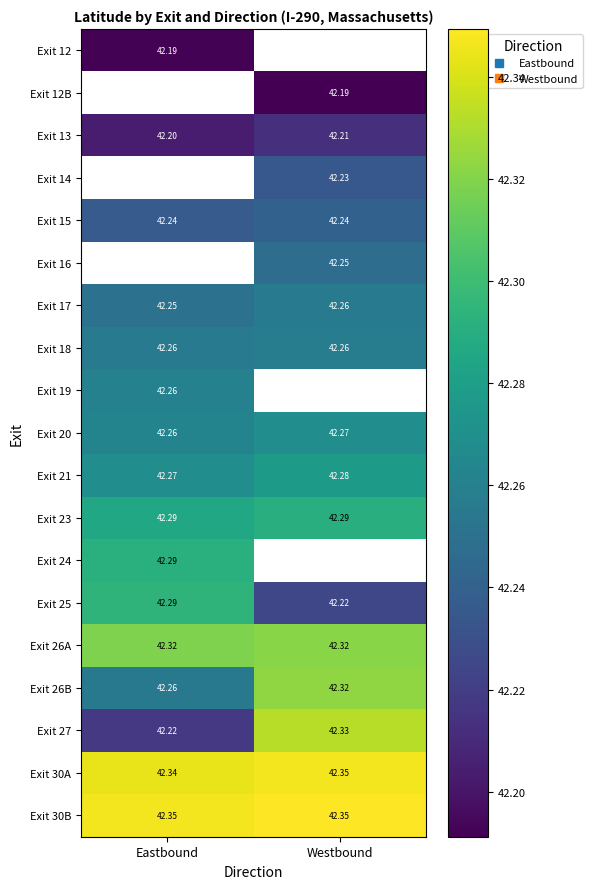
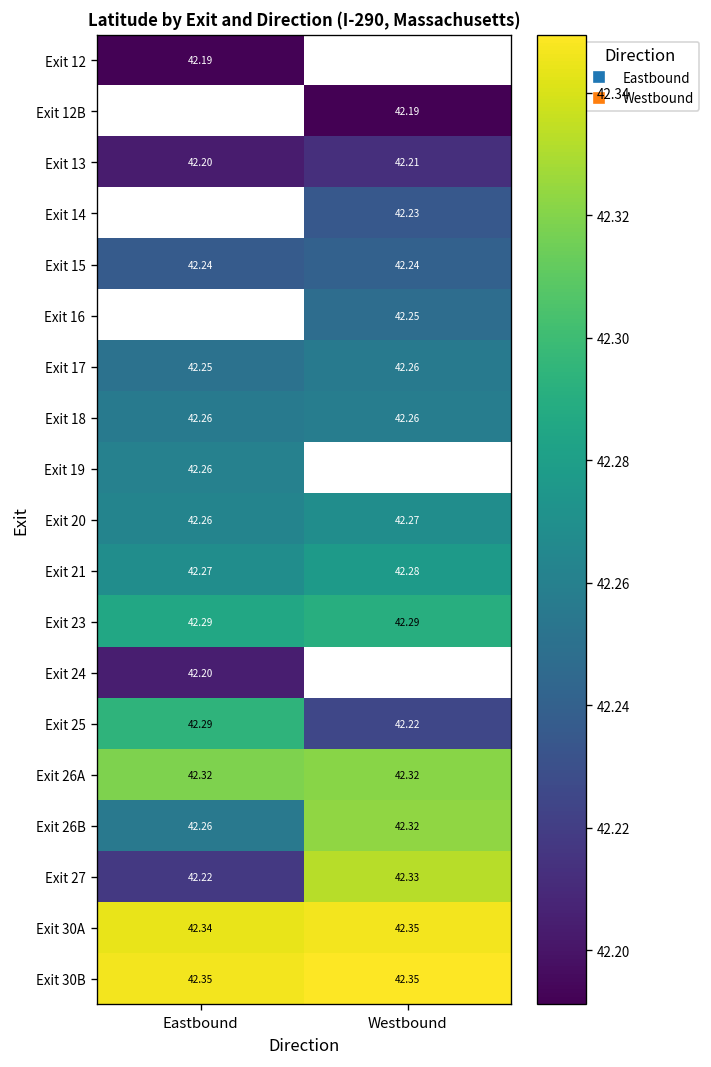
Exit 24, Eastbound: 42.29 -> 42.20
